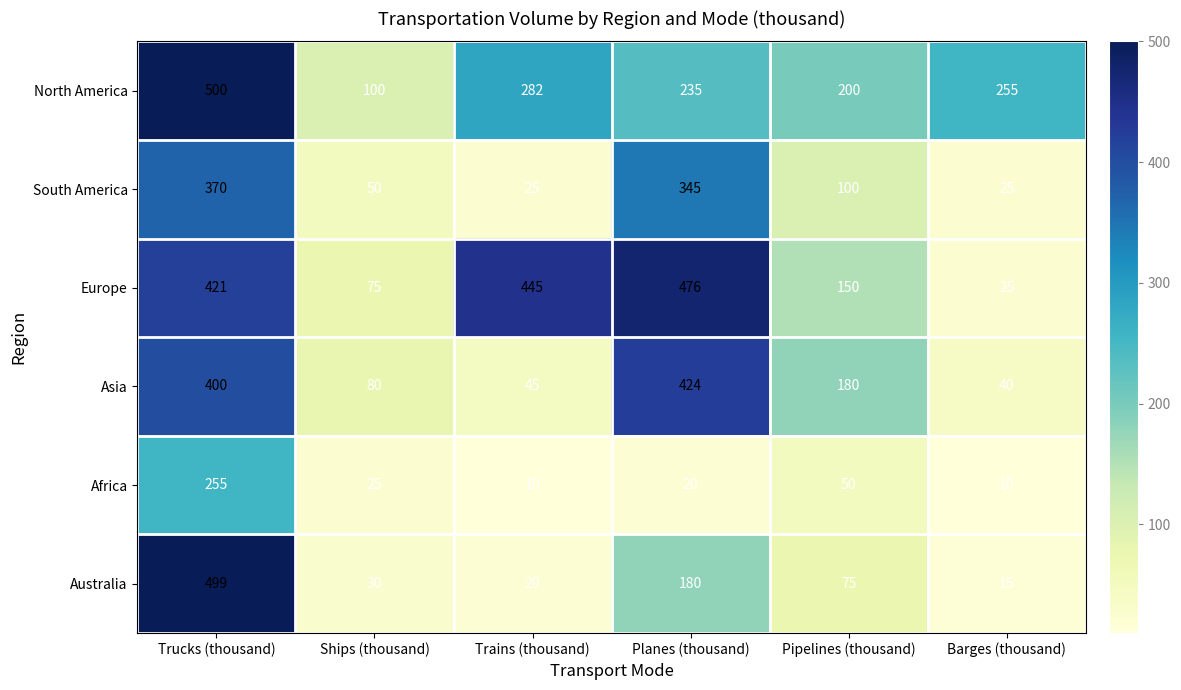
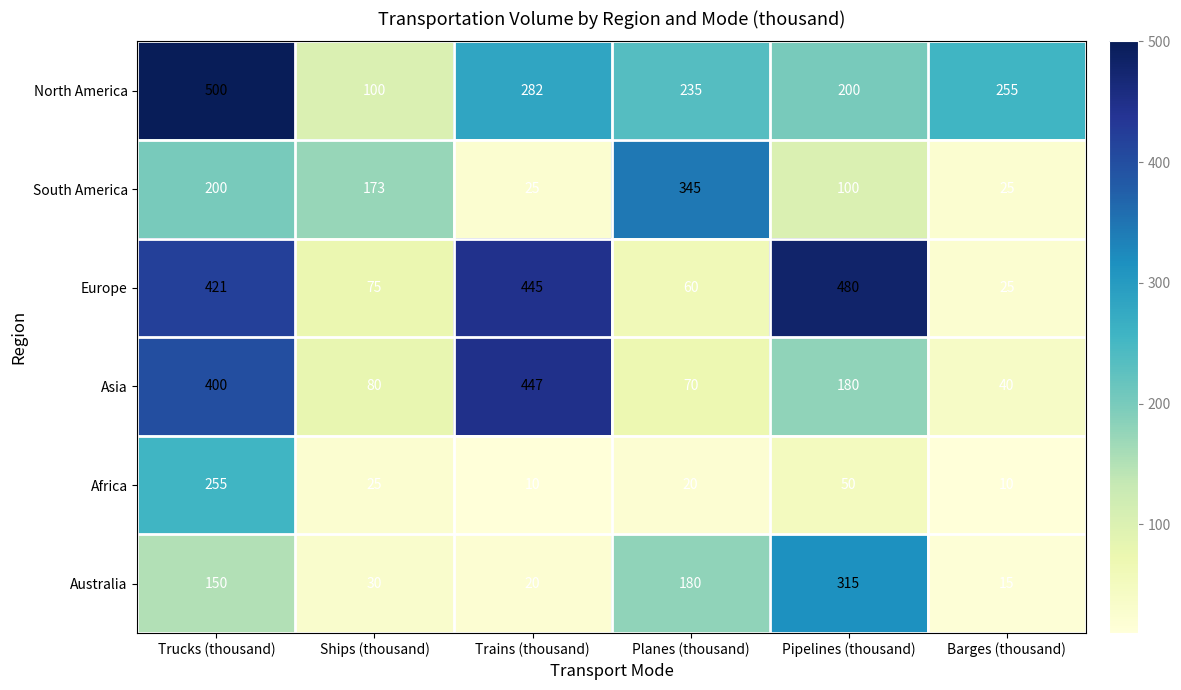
South America, Trucks (thousand): 370 -> 200
South America, Ships (thousand): 50 -> 173
Europe, Planes (thousand): 476 -> 60
Europe, Pipelines (thousand): 150 -> 480
Asia, Trains (thousand): 45 -> 447
Asia, Planes (thousand): 424 -> 70
Australia, Trucks (thousand): 499 -> 150
Australia, Pipelines (thousand): 75 -> 315
